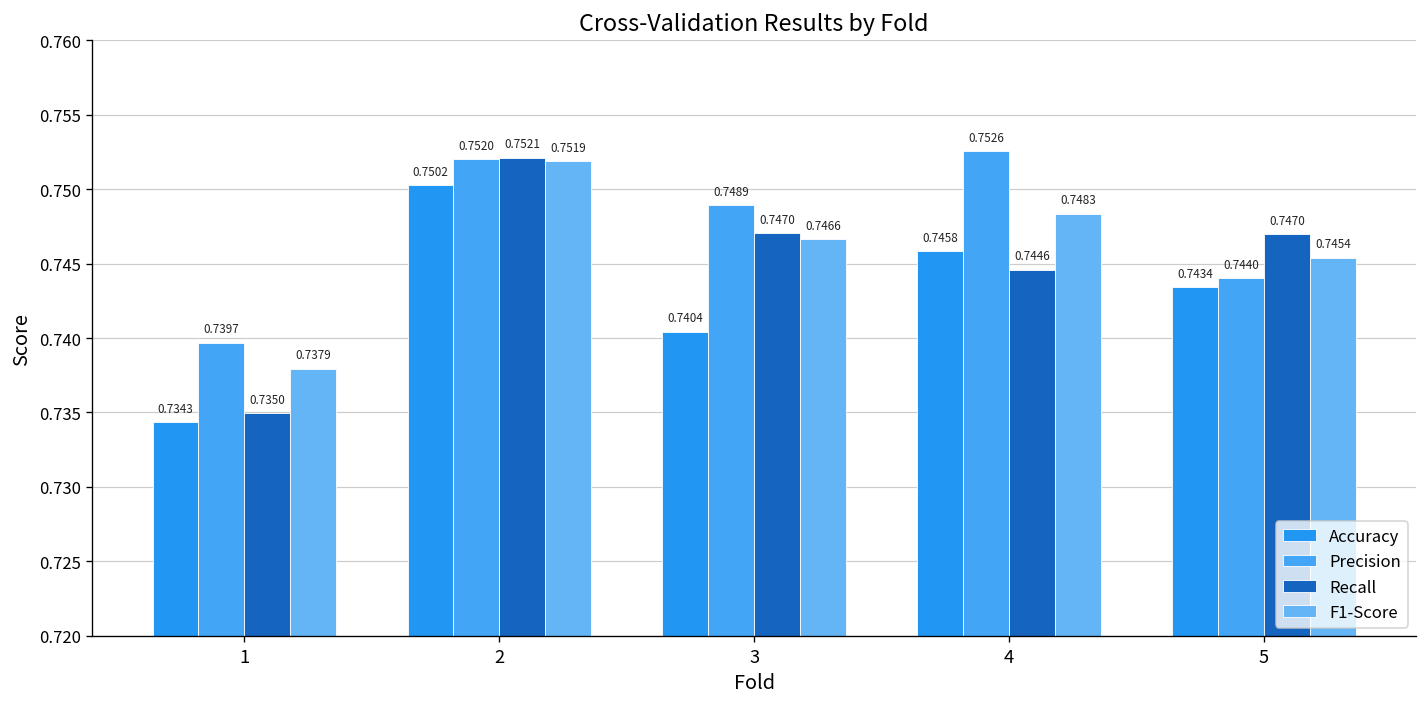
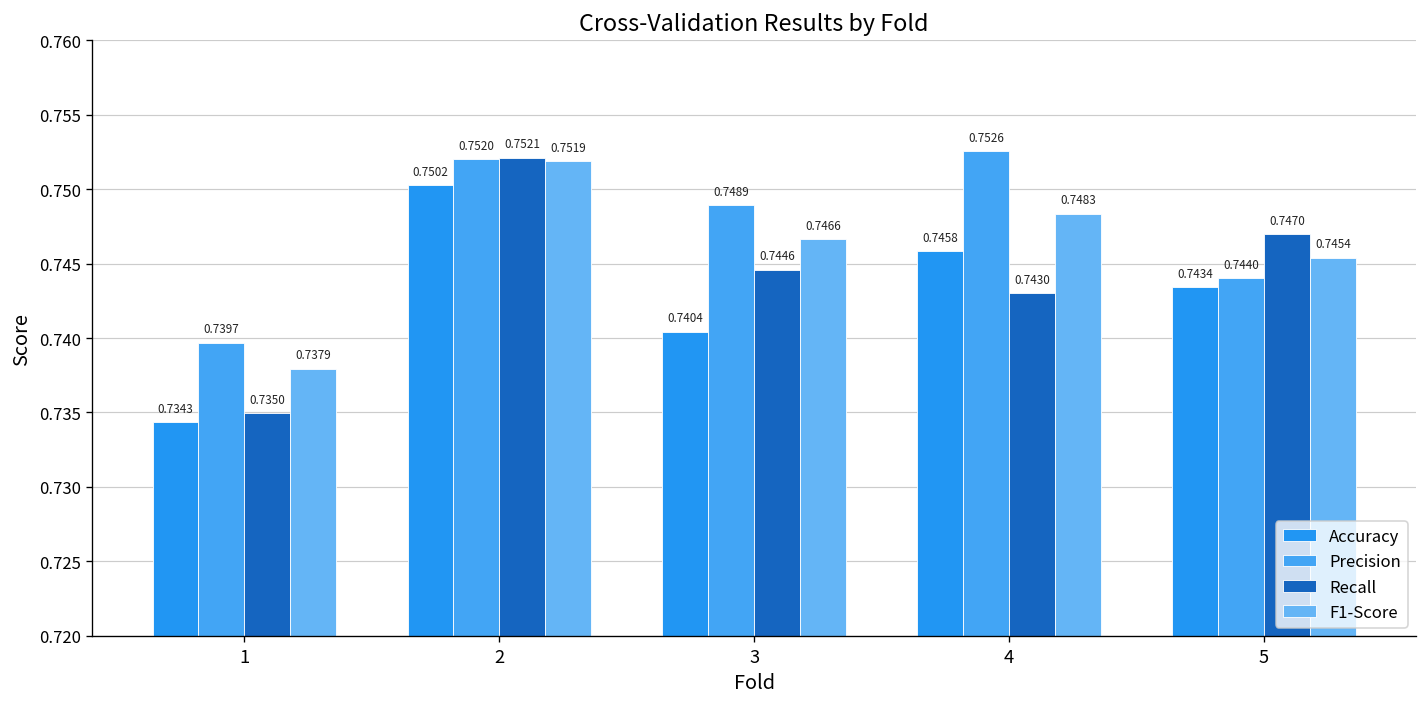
Recall, 3: 0.7470 -> 0.7446
Recall, 4: 0.7446 -> 0.7430
